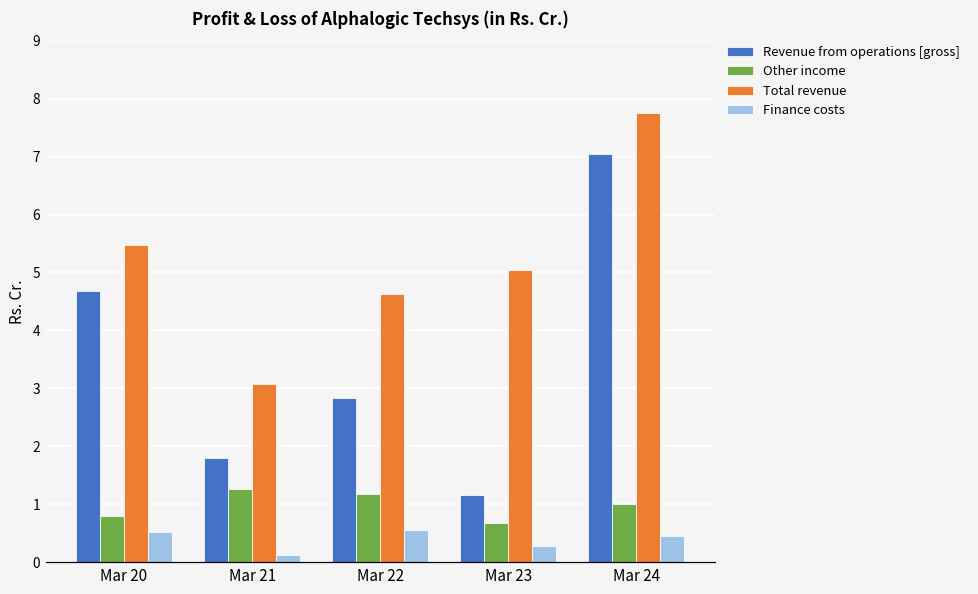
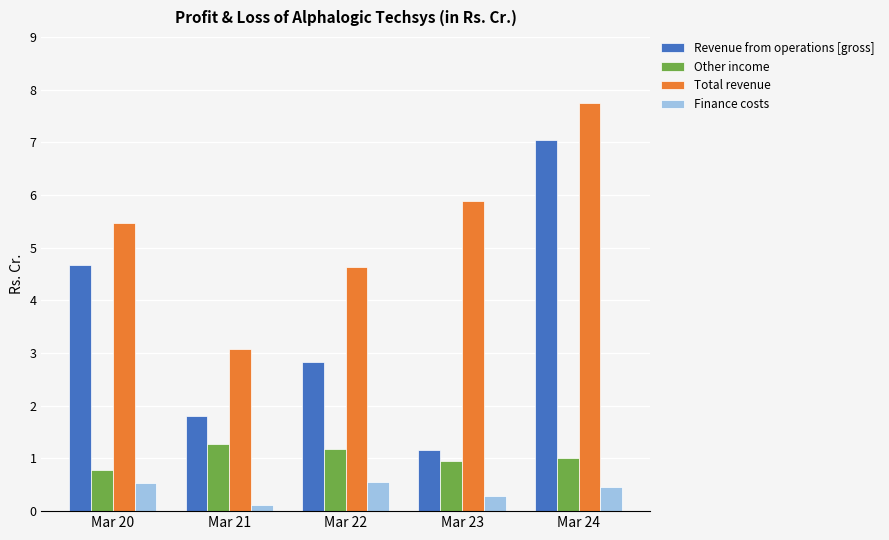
Other income, Mar 23: 0.7 -> 1.0
Total revenue, Mar 23: 5.0 -> 5.9
